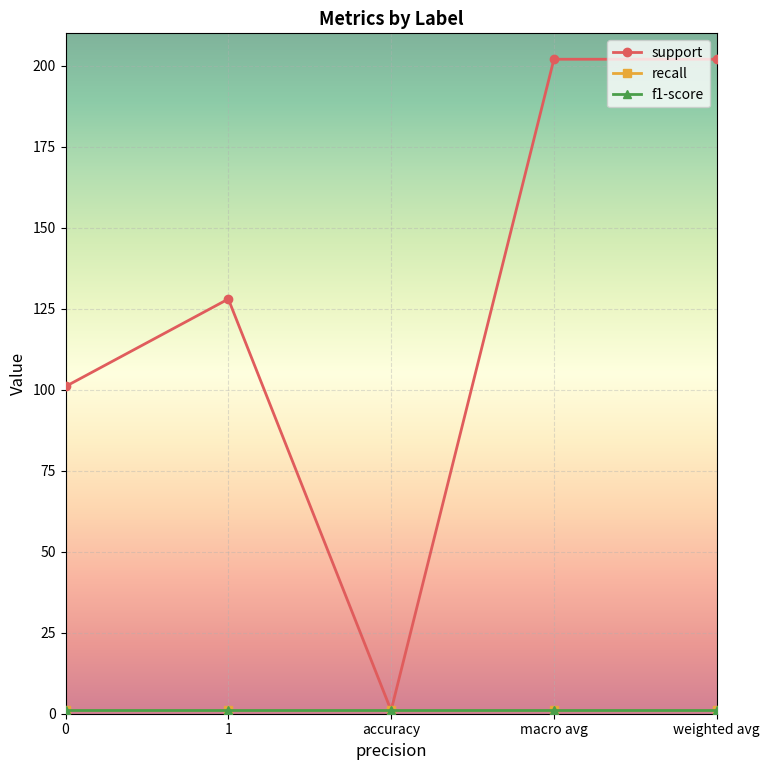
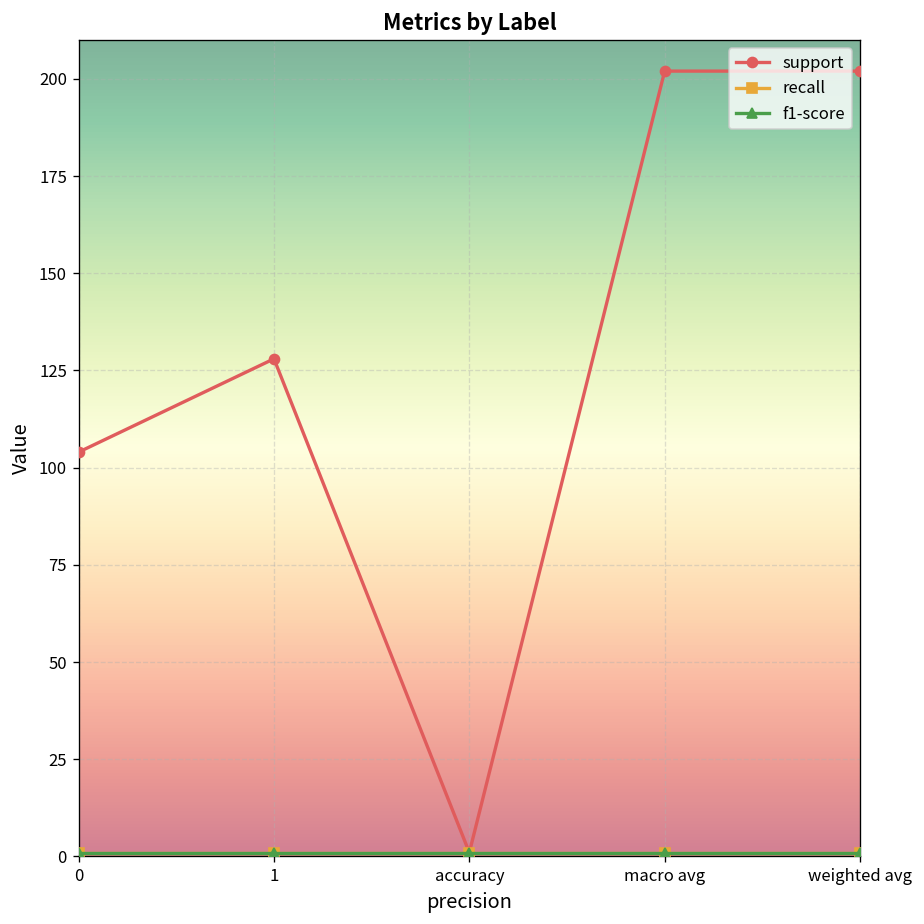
support, 0: 101 -> 104
